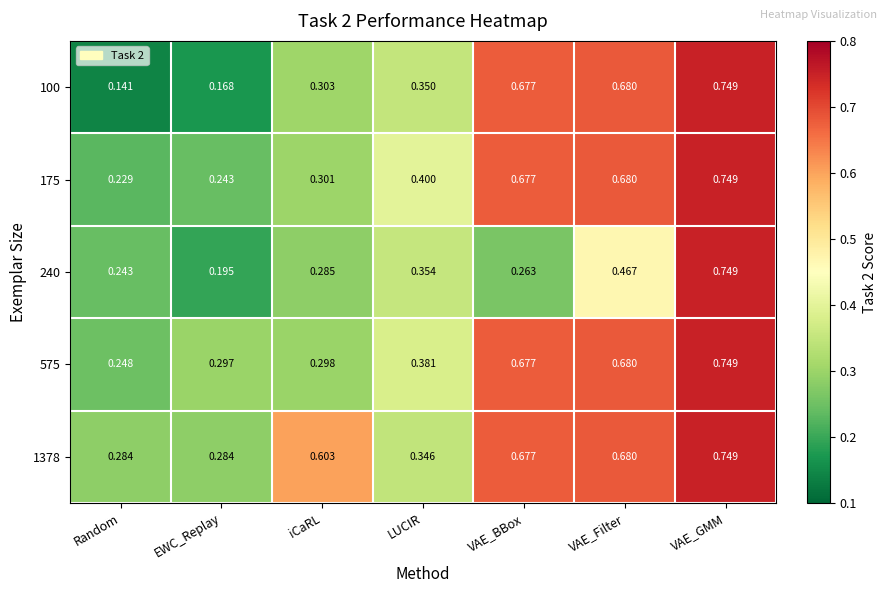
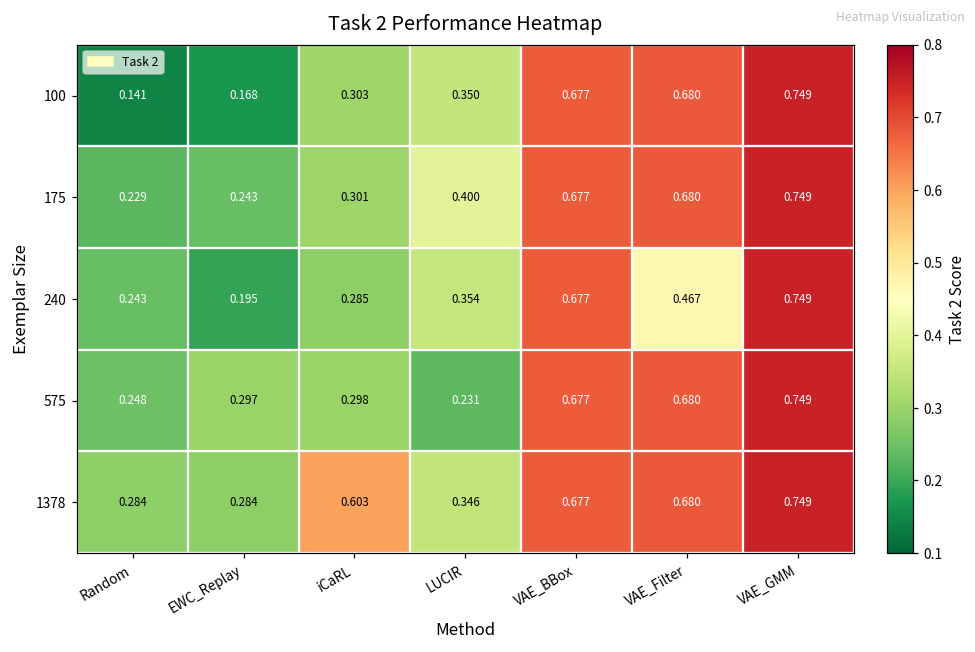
240, VAE_BBox: 0.263 -> 0.677
575, LUCIR: 0.381 -> 0.231
